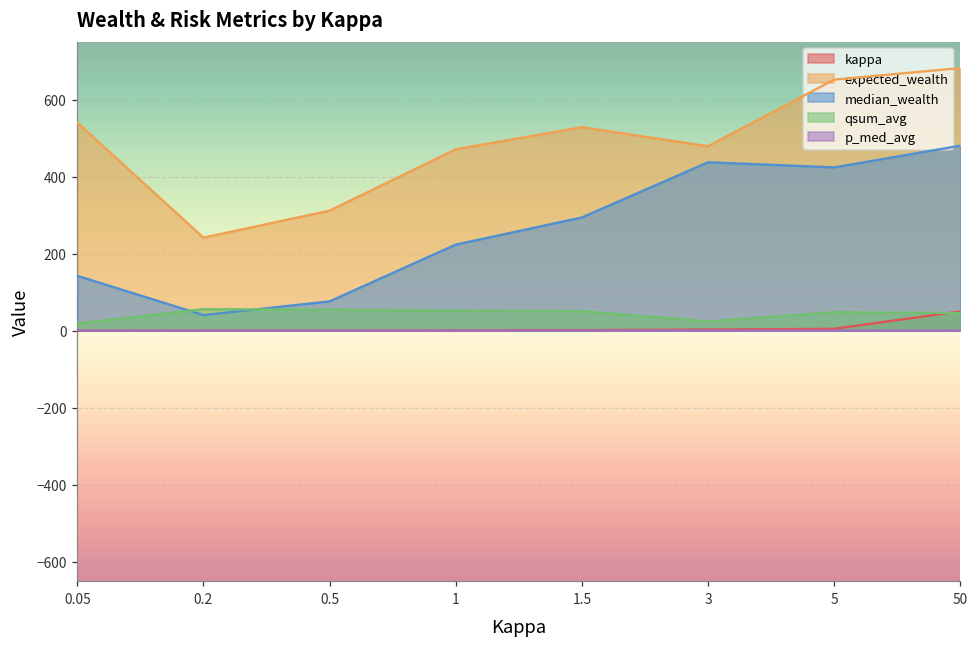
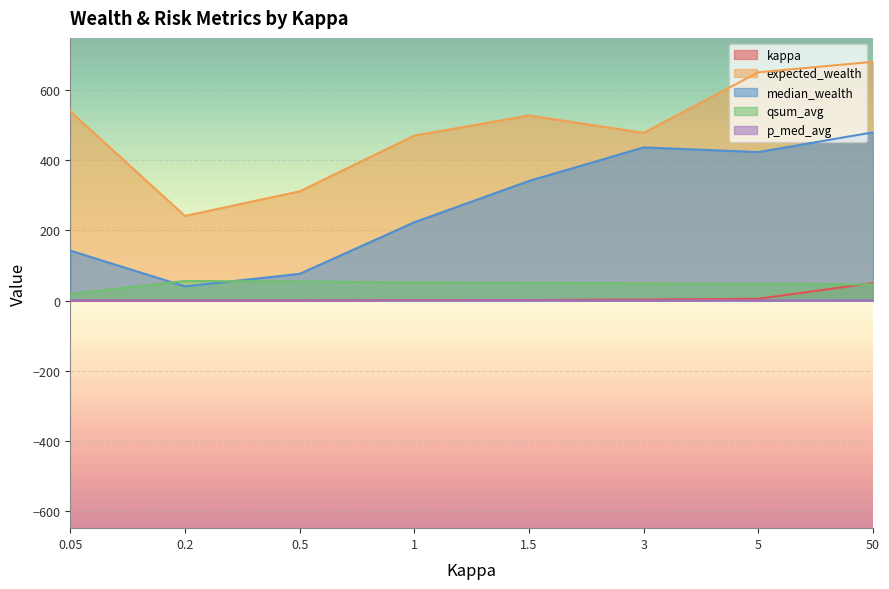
median_wealth, 1.5: 290 -> 340
qsum_avg, 3: 20 -> 50
